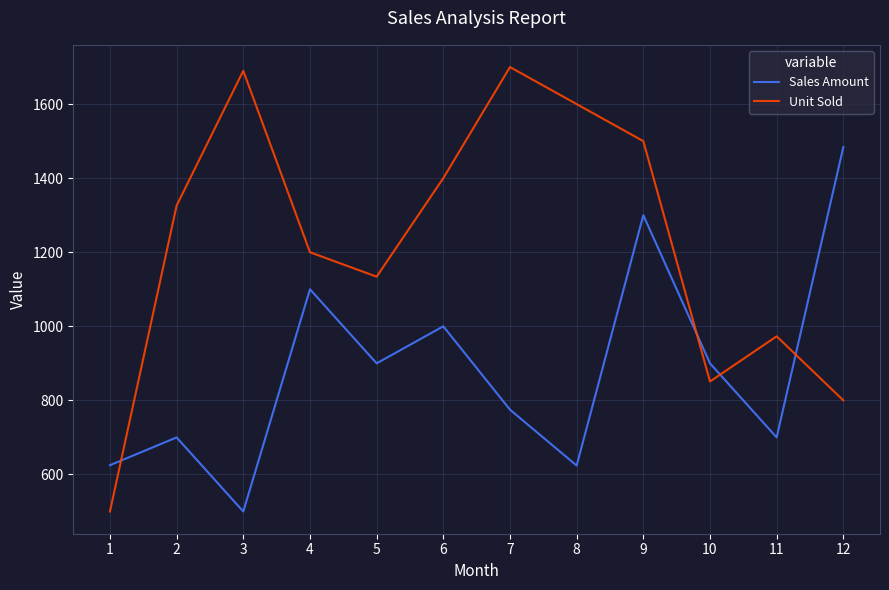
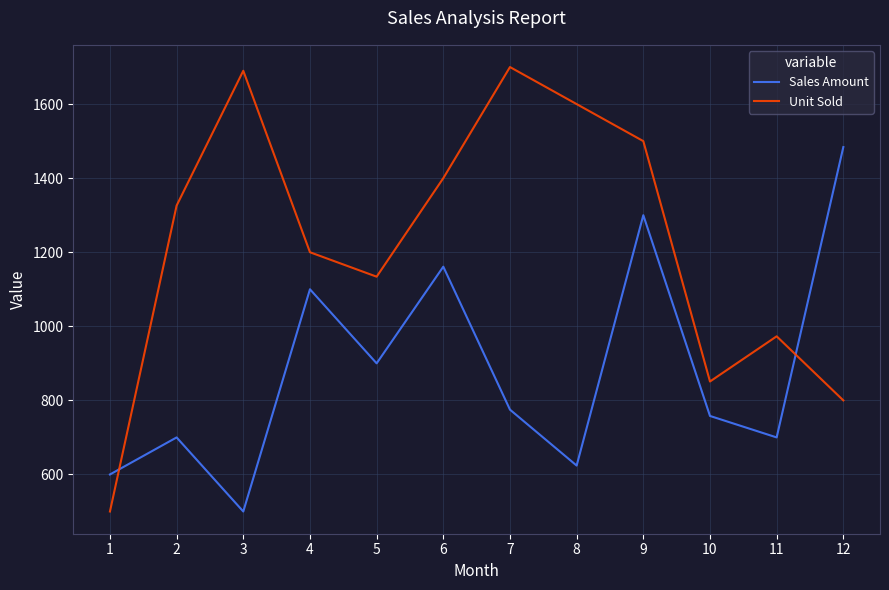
Sales Amount, 1: 630 -> 600
Sales Amount, 6: 1000 -> 1160
Sales Amount, 10: 900 -> 760
